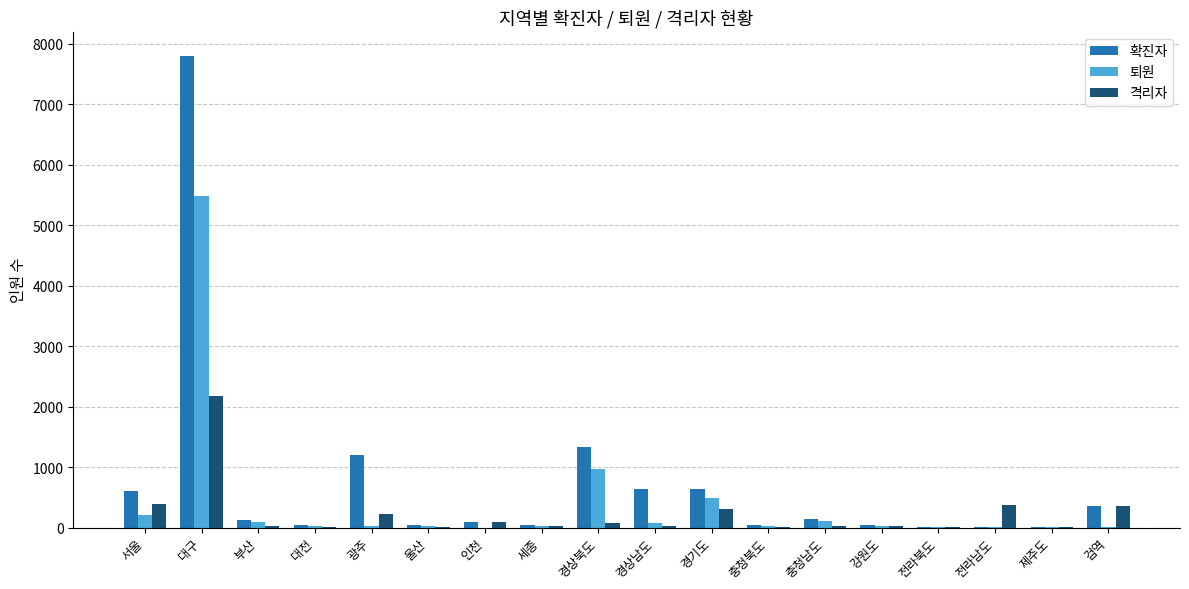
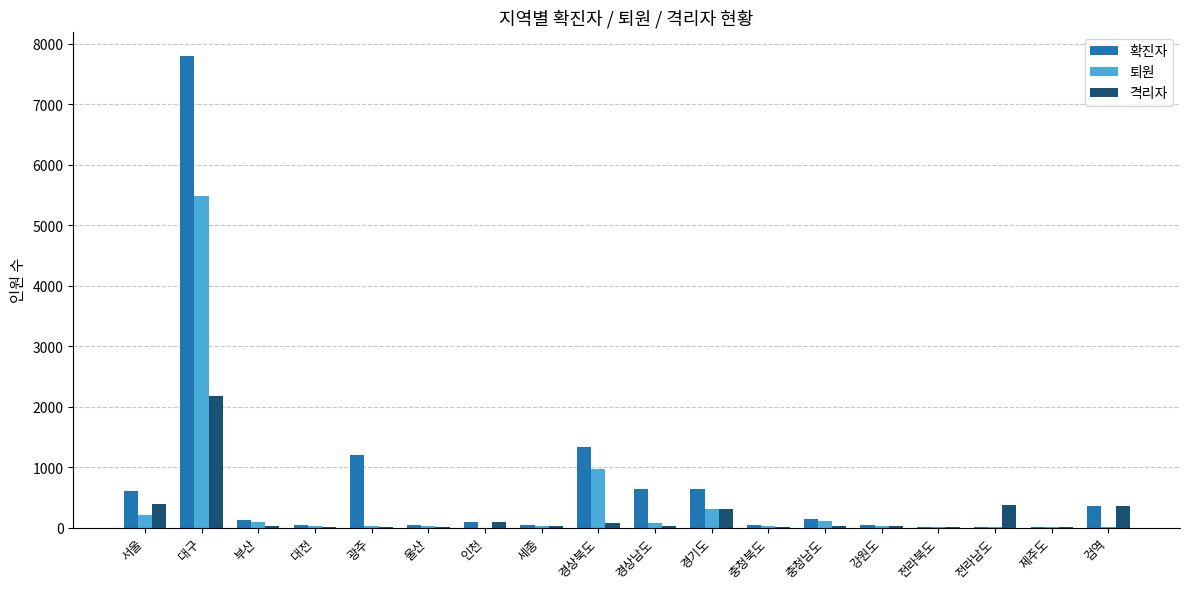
격리자, 광주: 200 -> 0
퇴원, 경기도: 500 -> 300
